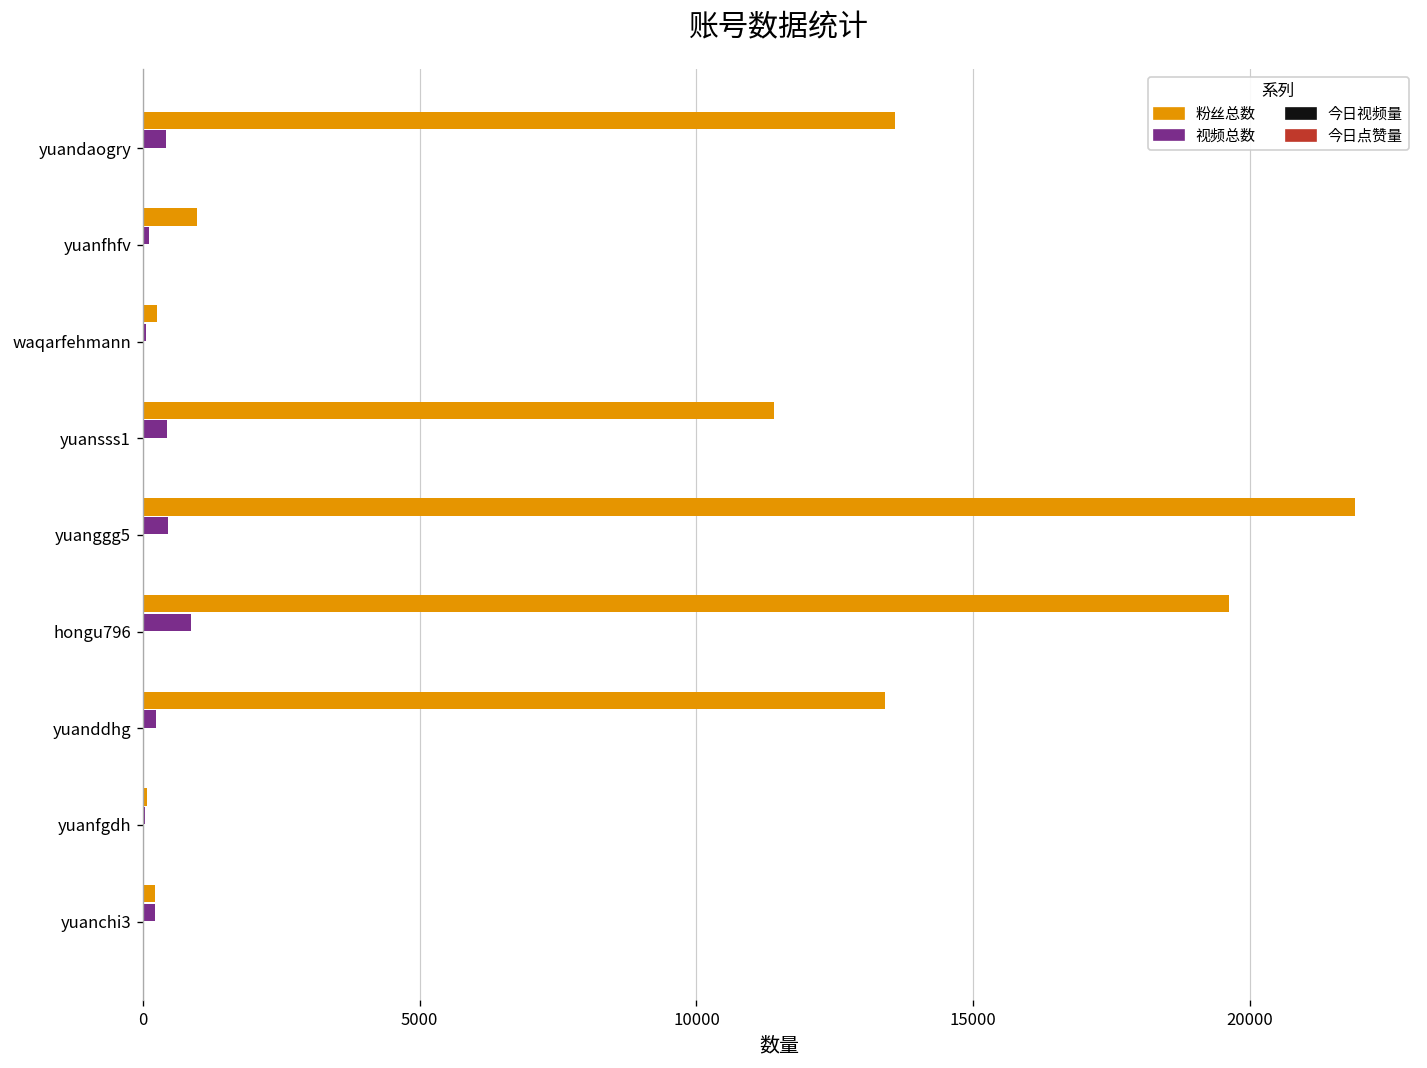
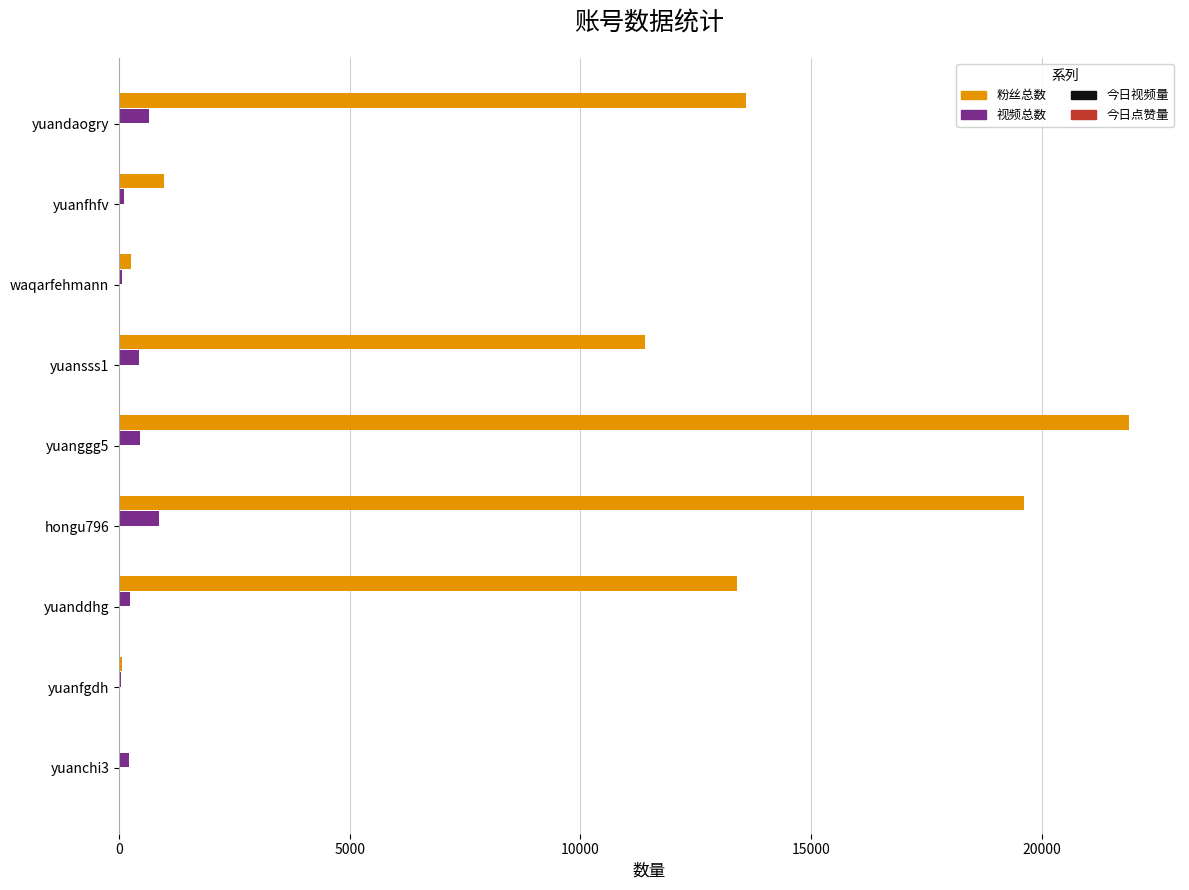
视频总数, yuandaogry: 400 -> 700
粉丝总数, yuanchi3: 200 -> 0
